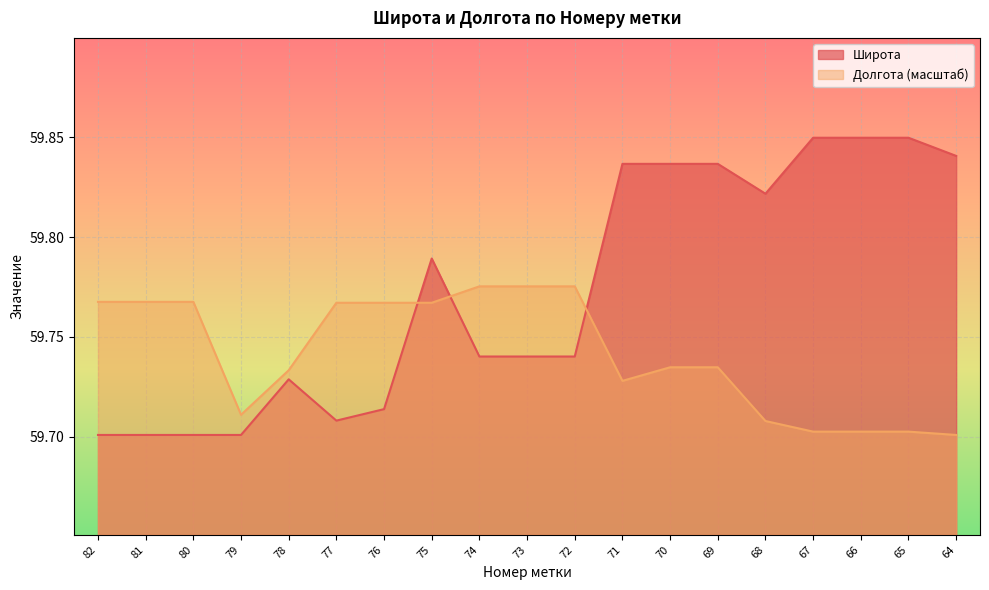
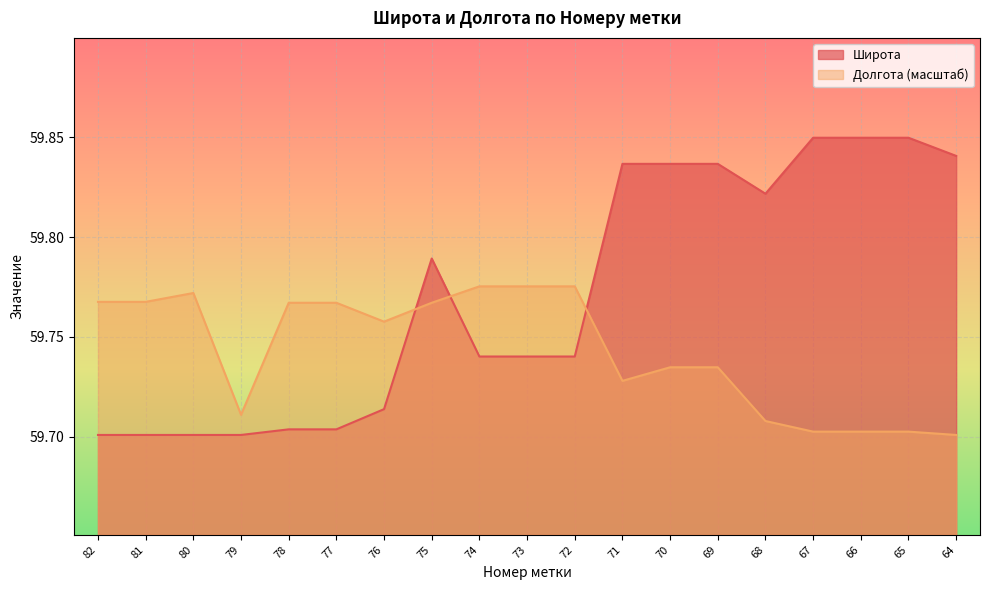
Долгота (масштаб), 80: 59.768 -> 59.772
Широта, 78: 59.729 -> 59.704
Долгота (масштаб), 78: 59.733 -> 59.767
Широта, 77: 59.708 -> 59.704
Долгота (масштаб), 76: 59.767 -> 59.758
